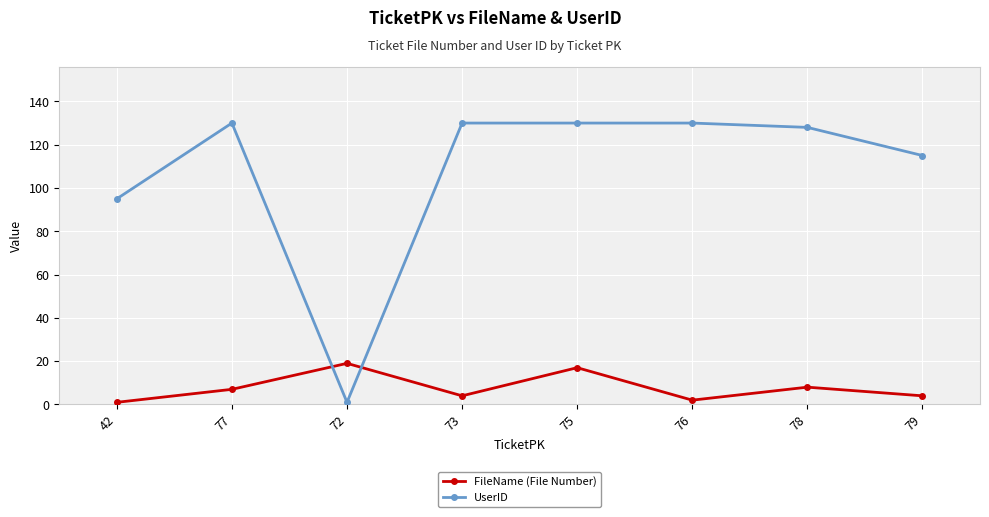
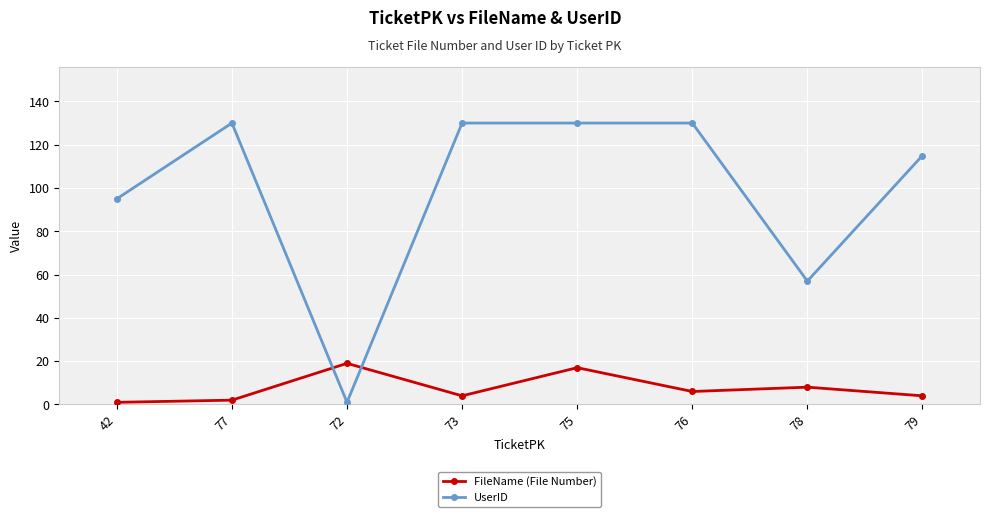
FileName (File Number), 77: 7 -> 2
FileName (File Number), 76: 2 -> 6
UserID, 78: 128 -> 57
